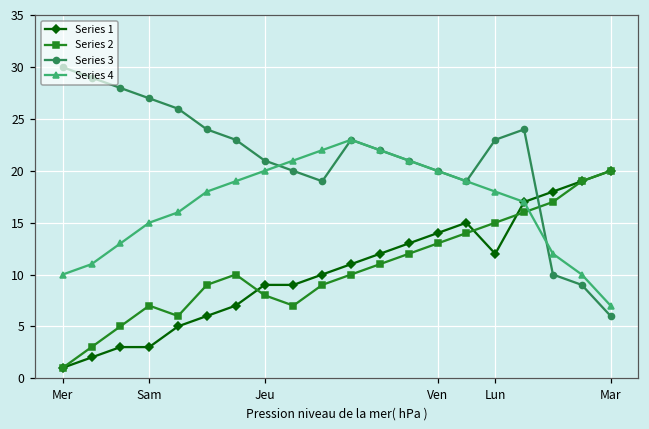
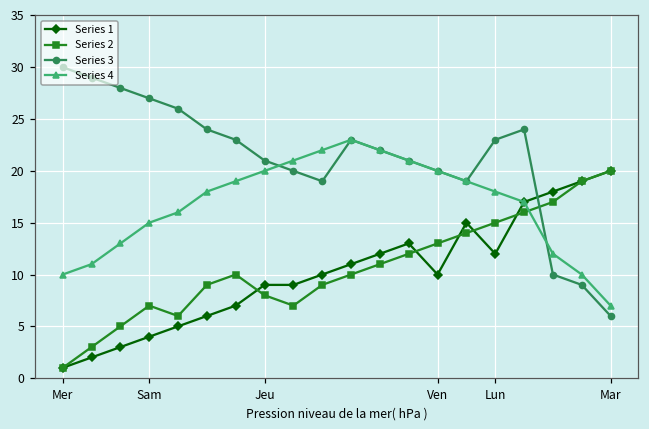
Series 1, Sam: 3 -> 4
Series 1, Ven: 14 -> 10
